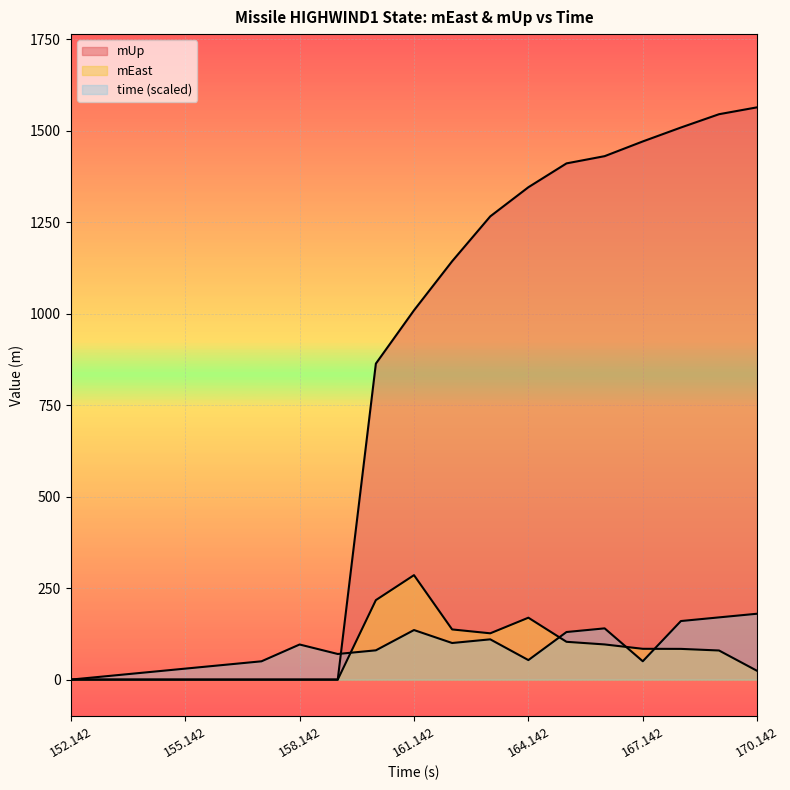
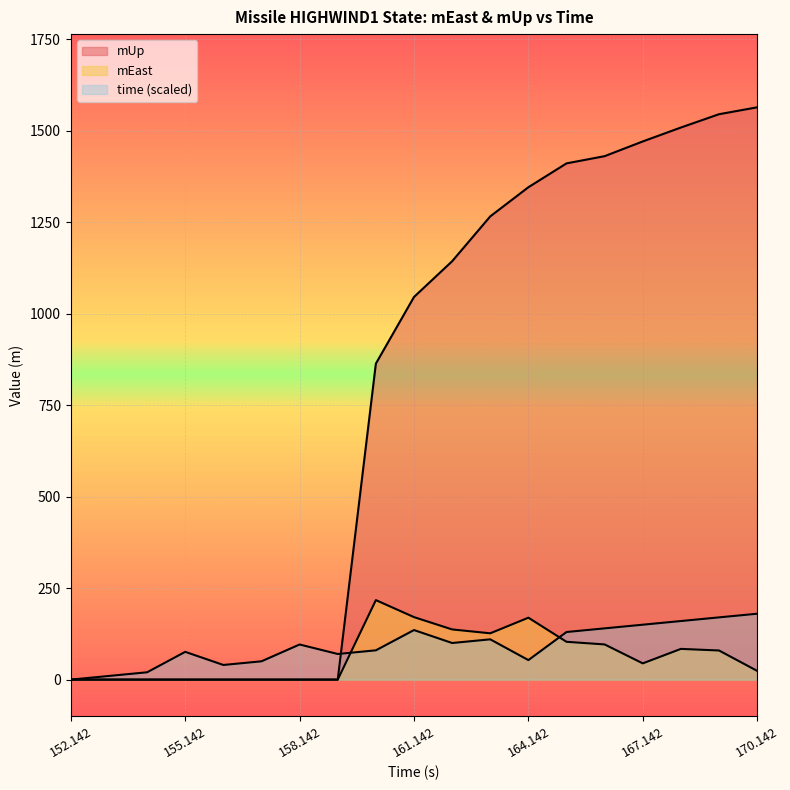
time (scaled), 155.142: 30 -> 80
mUp, 161.142: 1010 -> 1050
mEast, 161.142: 290 -> 170
mEast, 167.142: 80 -> 40
time (scaled), 167.142: 50 -> 150
